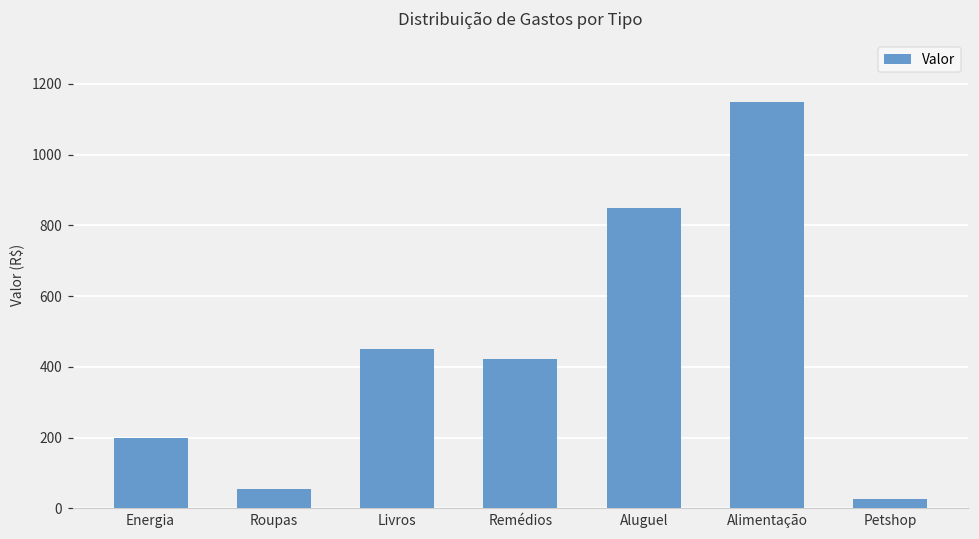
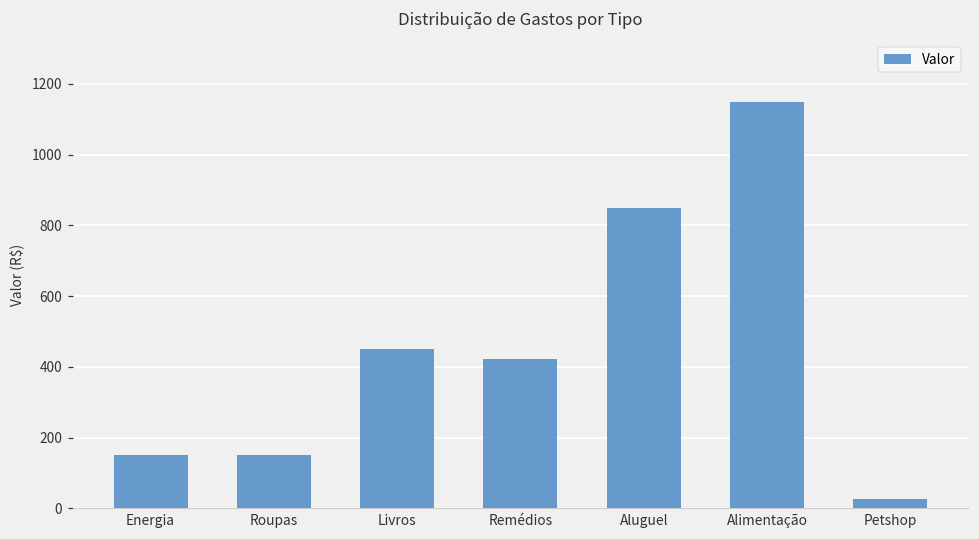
Energia: 200 -> 150
Roupas: 60 -> 150
